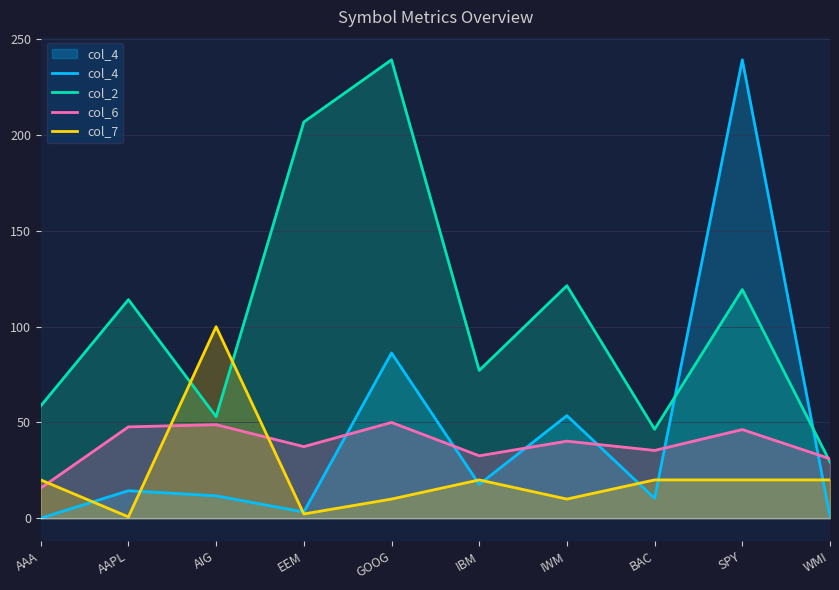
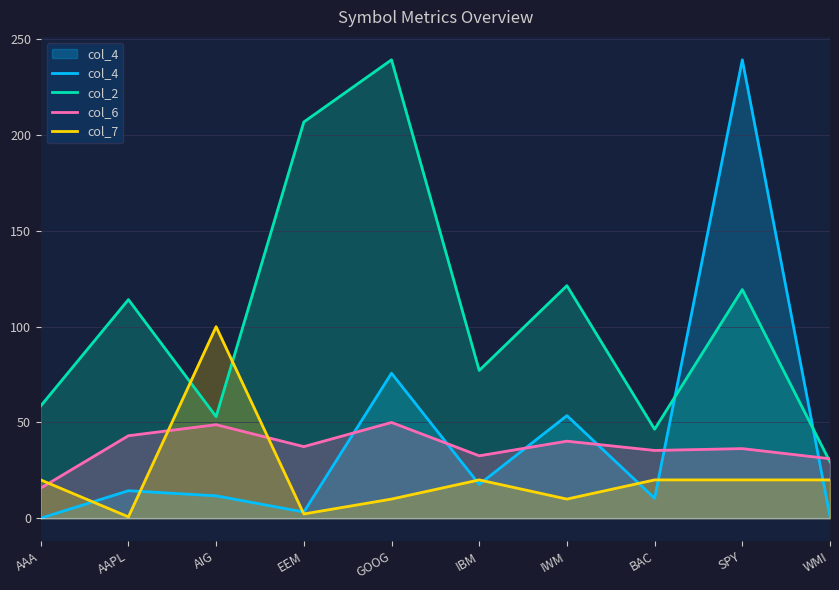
col_6, AAPL: 48 -> 43
col_4, GOOG: 86 -> 76
col_6, SPY: 46 -> 36
